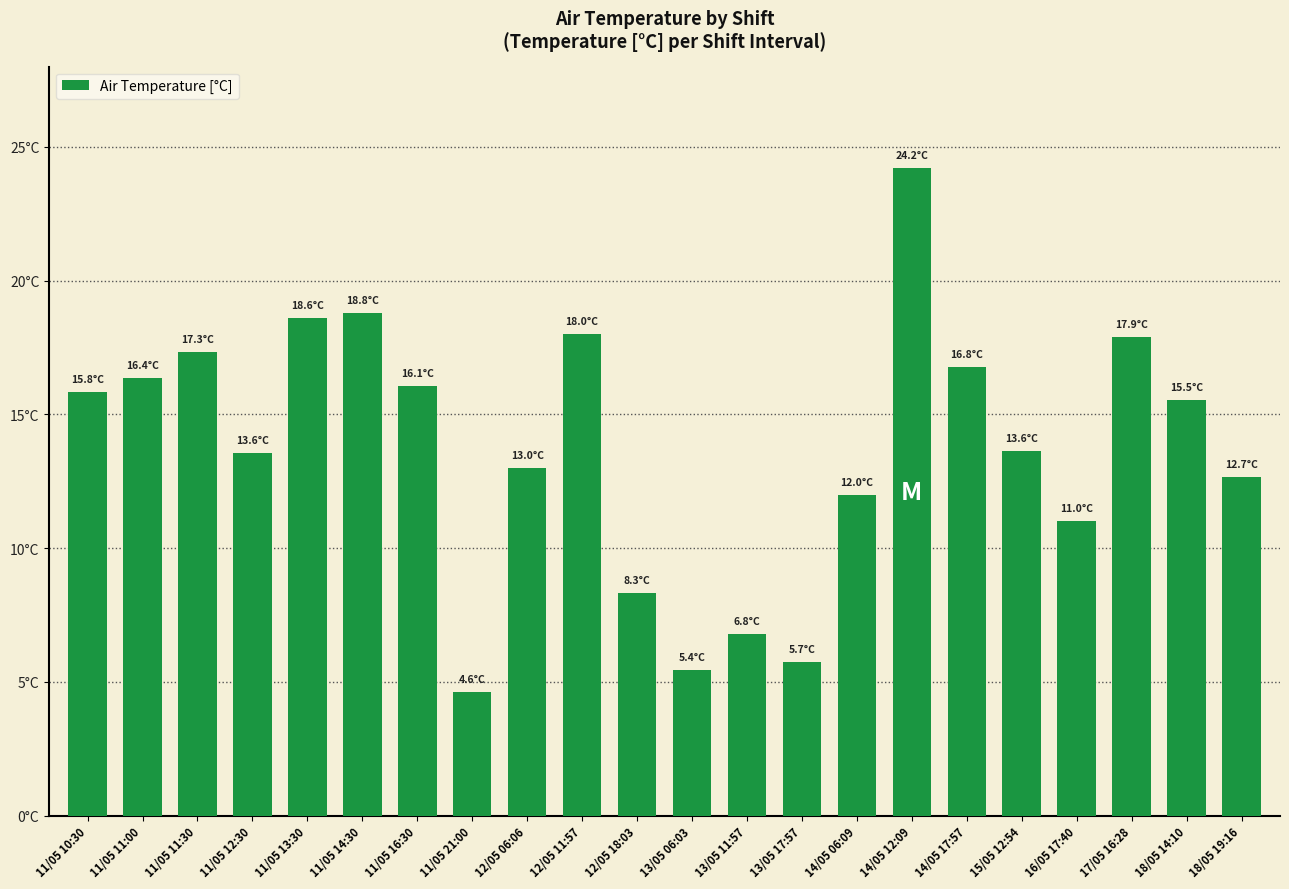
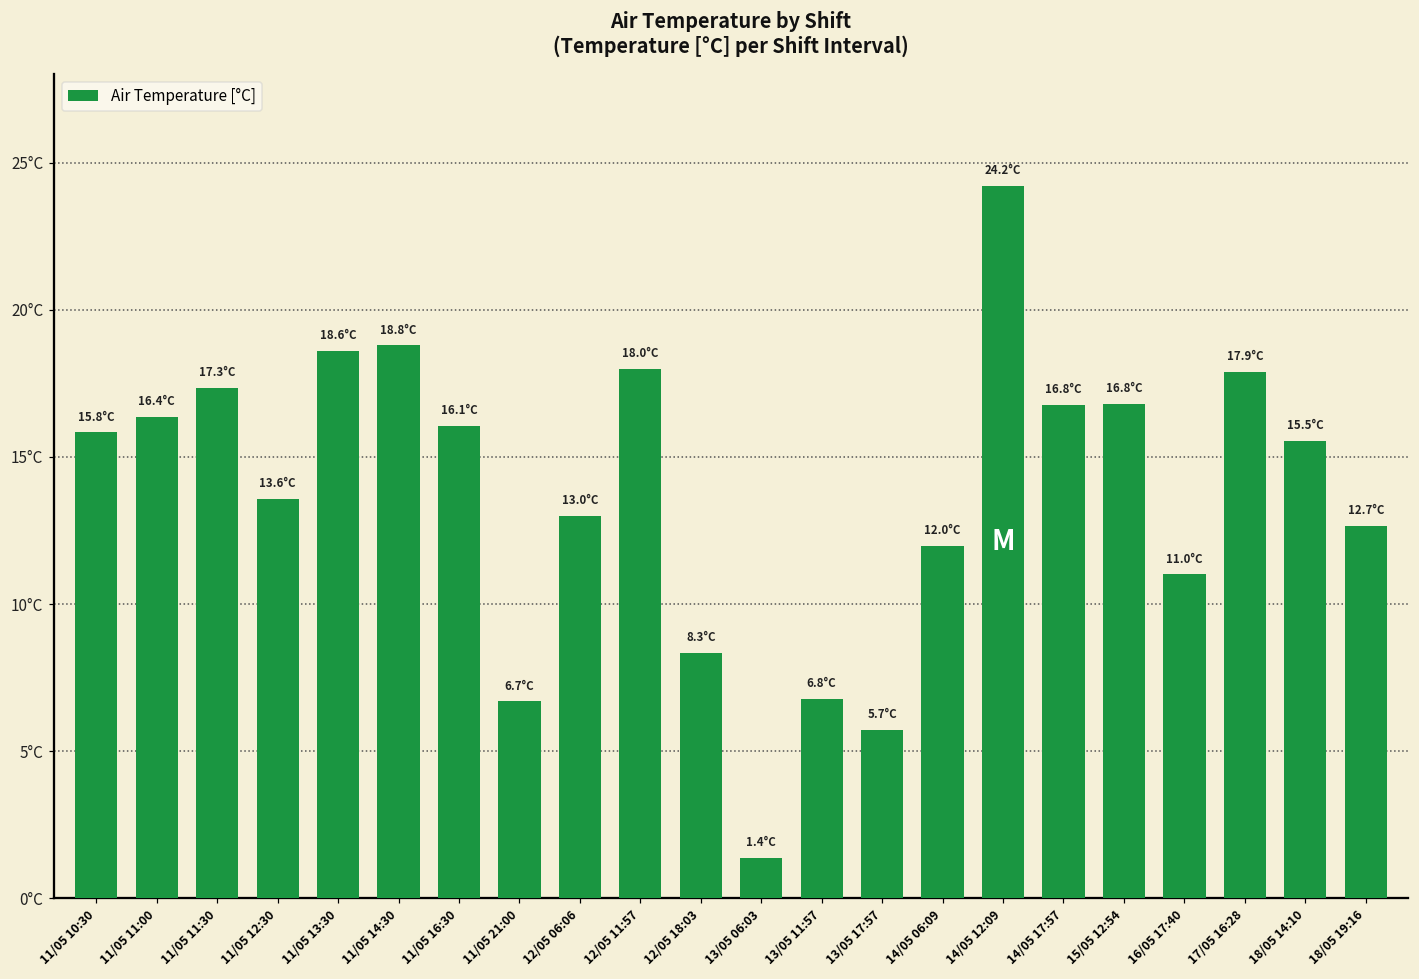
11/05 21:00: 4.6°C -> 6.7°C
13/05 06:03: 5.4°C -> 1.4°C
15/05 12:54: 13.6°C -> 16.8°C
